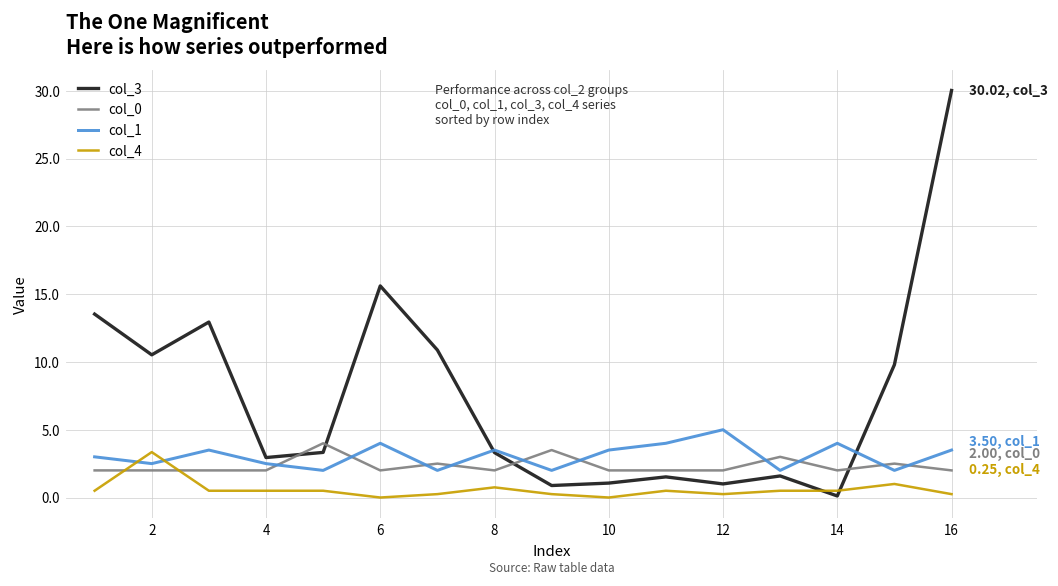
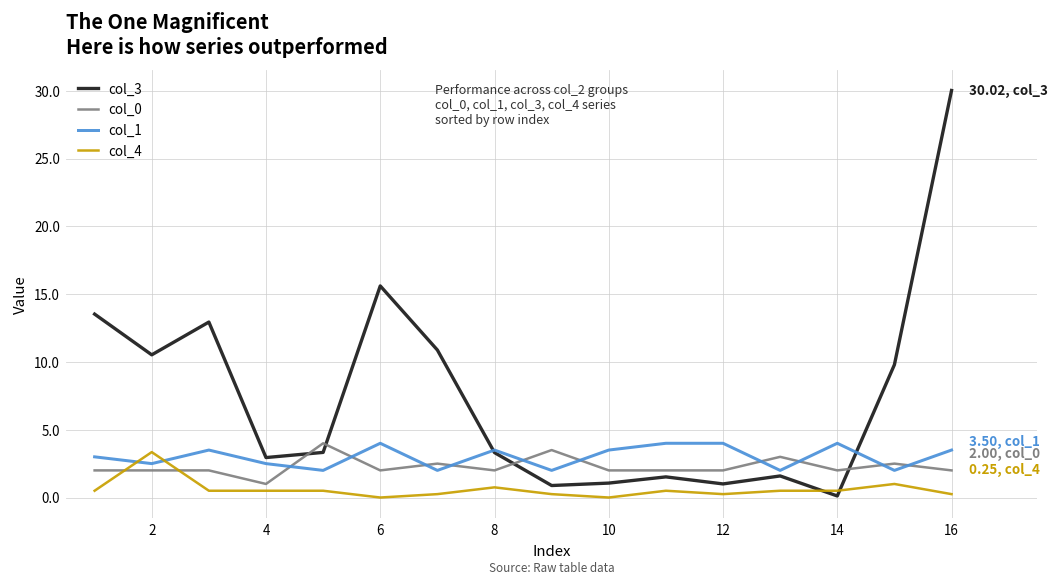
col_0, 4: 2 -> 1
col_1, 12: 5 -> 4
